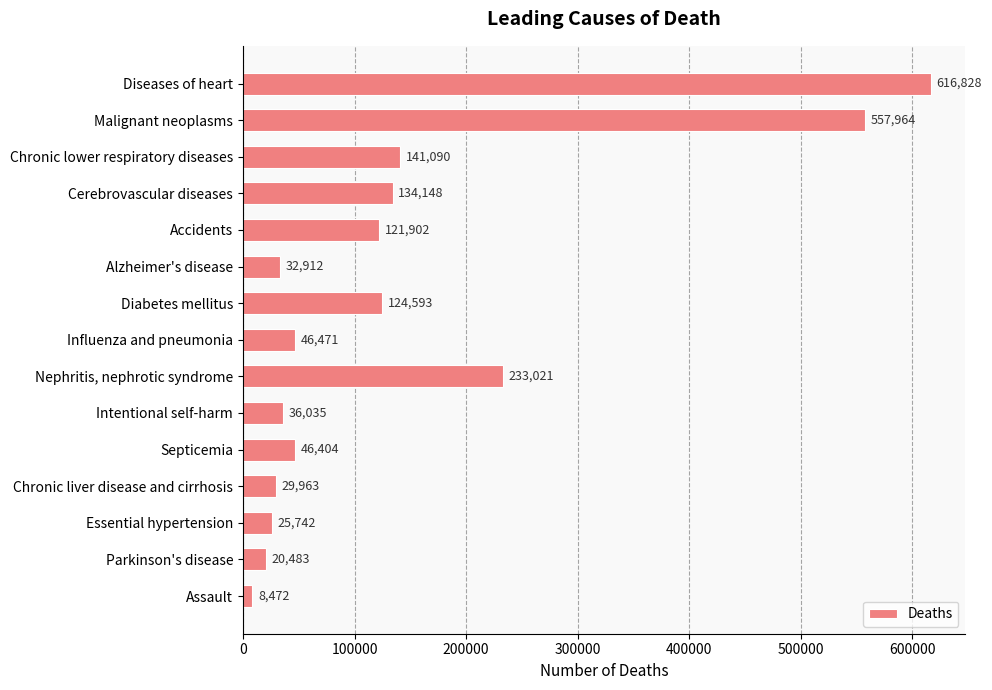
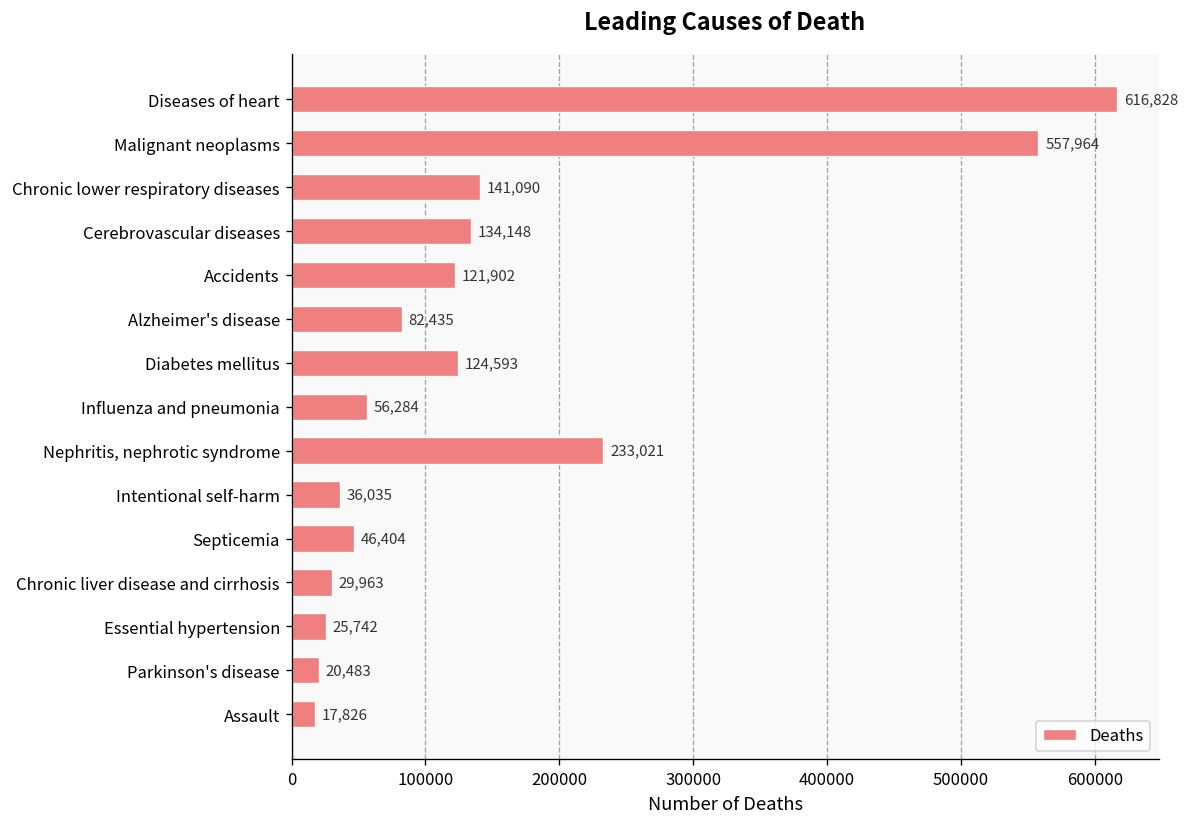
Alzheimer's disease: 32,912 -> 82,435
Influenza and pneumonia: 46,471 -> 56,284
Assault: 8,472 -> 17,826
